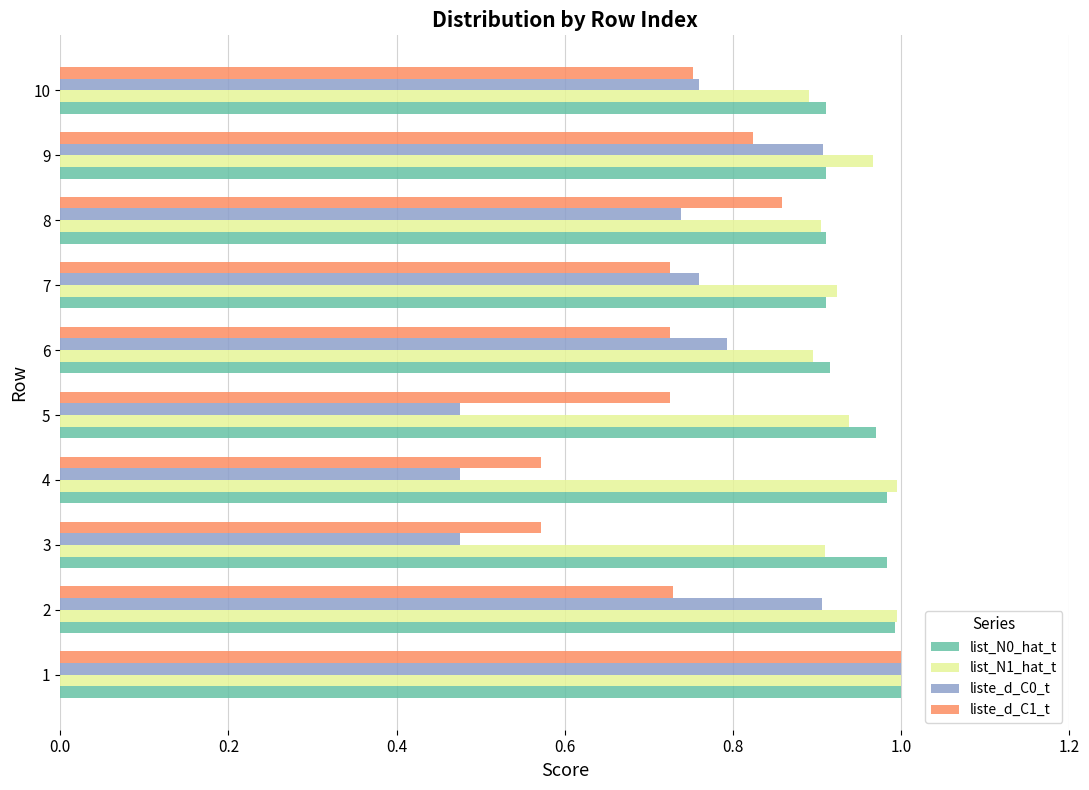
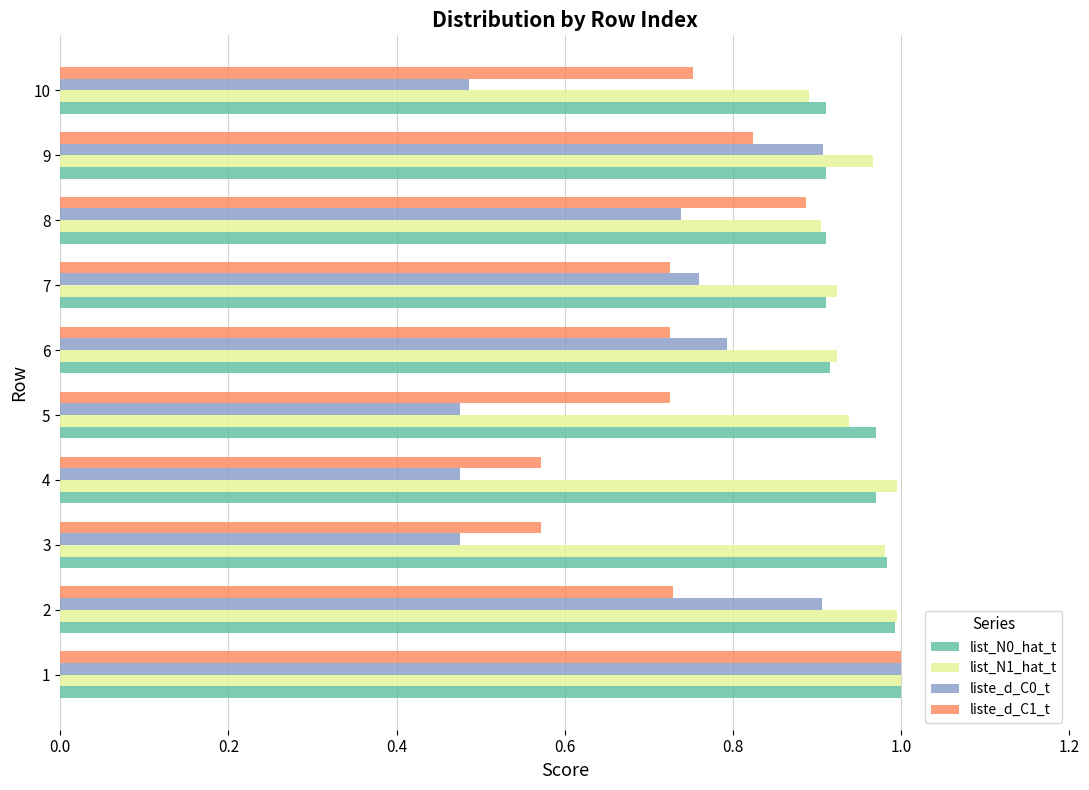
liste_d_C0_t, 10: 0.76 -> 0.49
liste_d_C1_t, 8: 0.86 -> 0.89
list_N1_hat_t, 6: 0.89 -> 0.92
list_N0_hat_t, 4: 0.98 -> 0.97
list_N1_hat_t, 3: 0.91 -> 0.98
